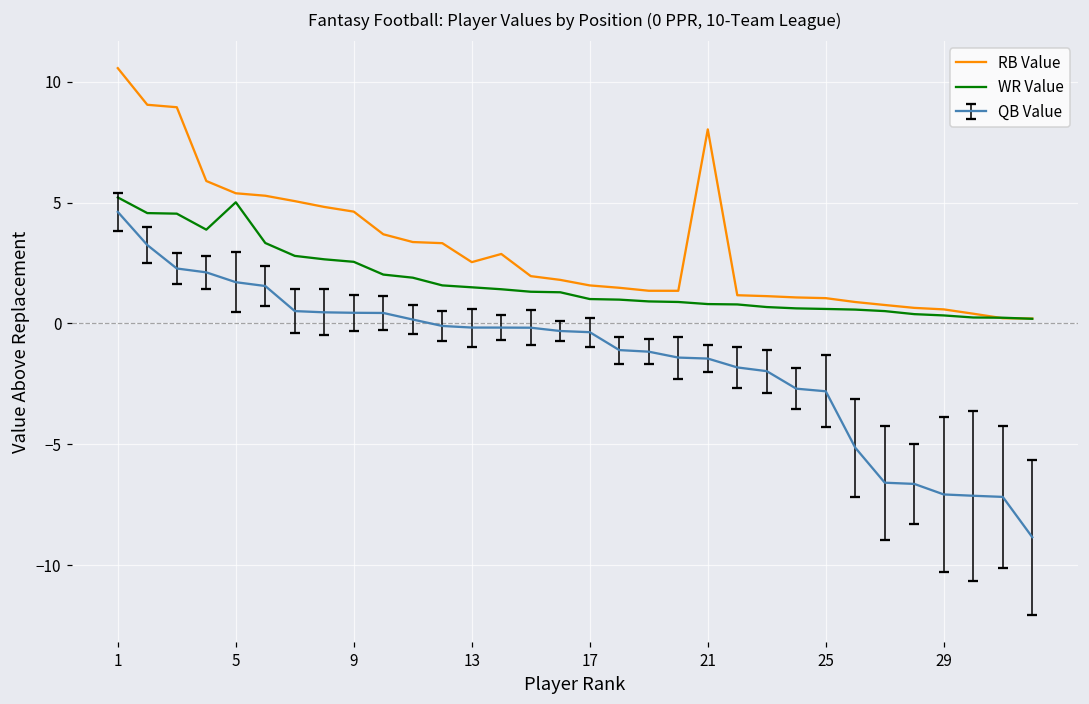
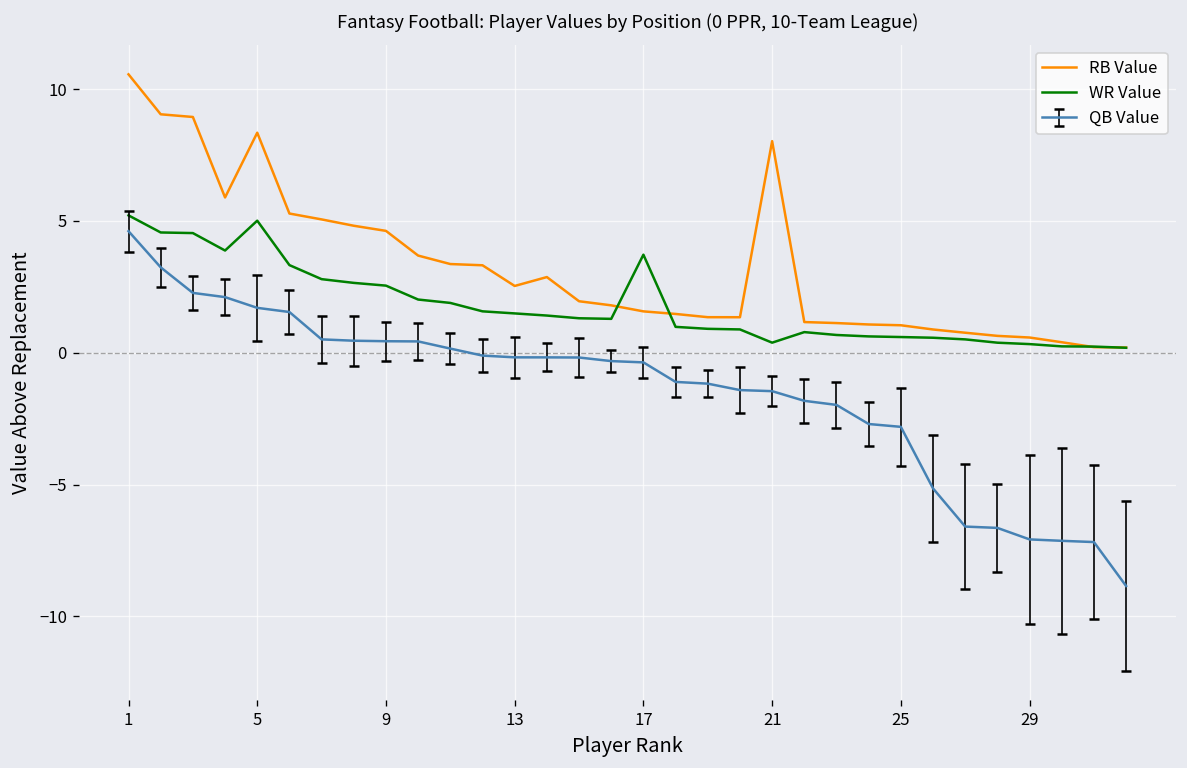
RB Value, 5: 5.4 -> 8.3
WR Value, 17: 1.0 -> 3.7
WR Value, 21: 0.8 -> 0.4
